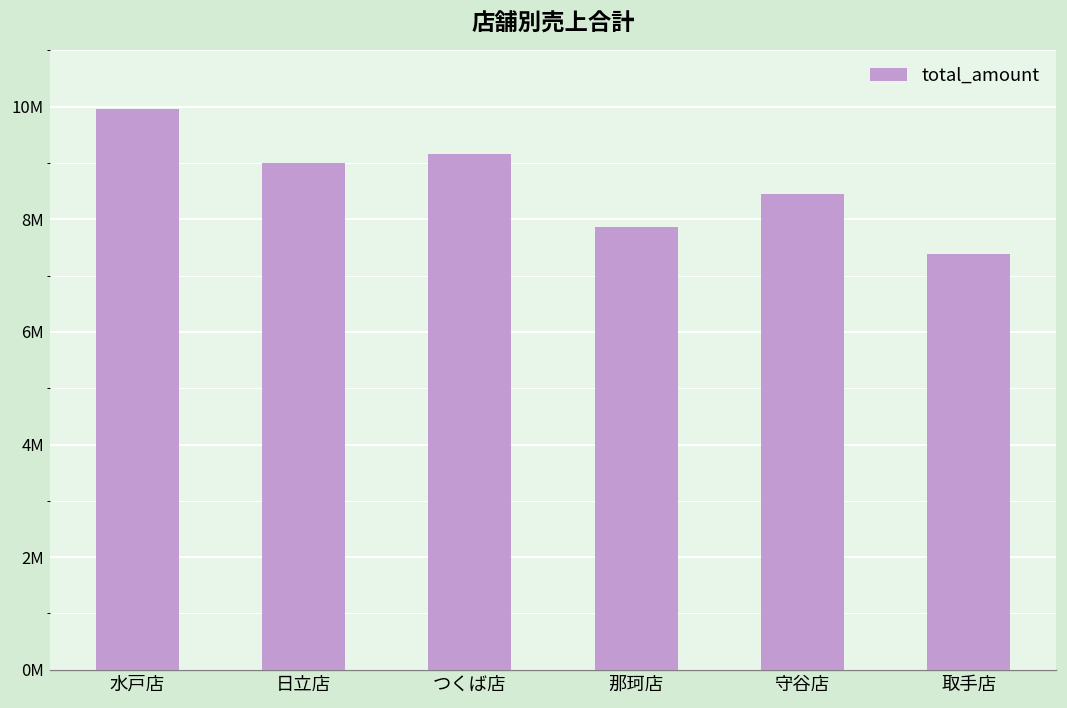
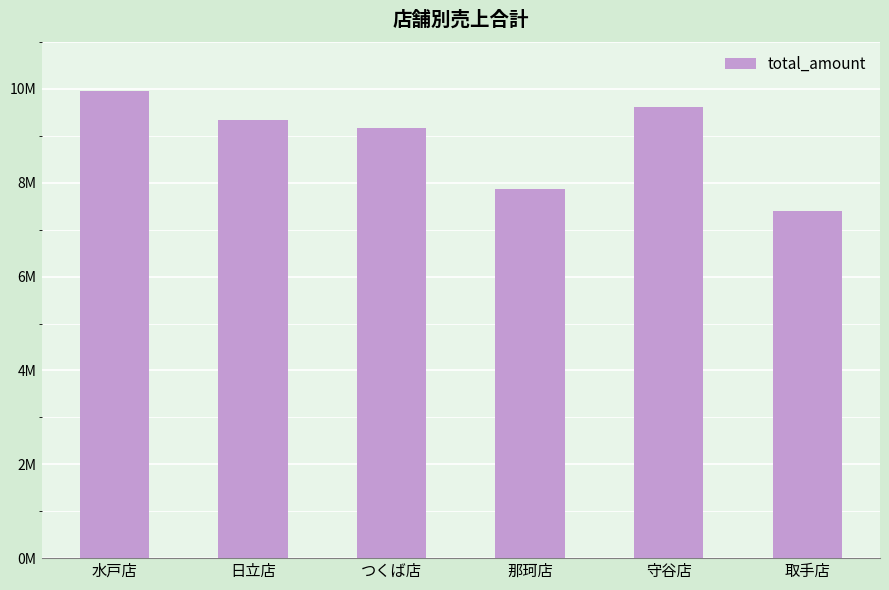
日立店: 9000000 -> 9300000
守谷店: 8500000 -> 9600000
